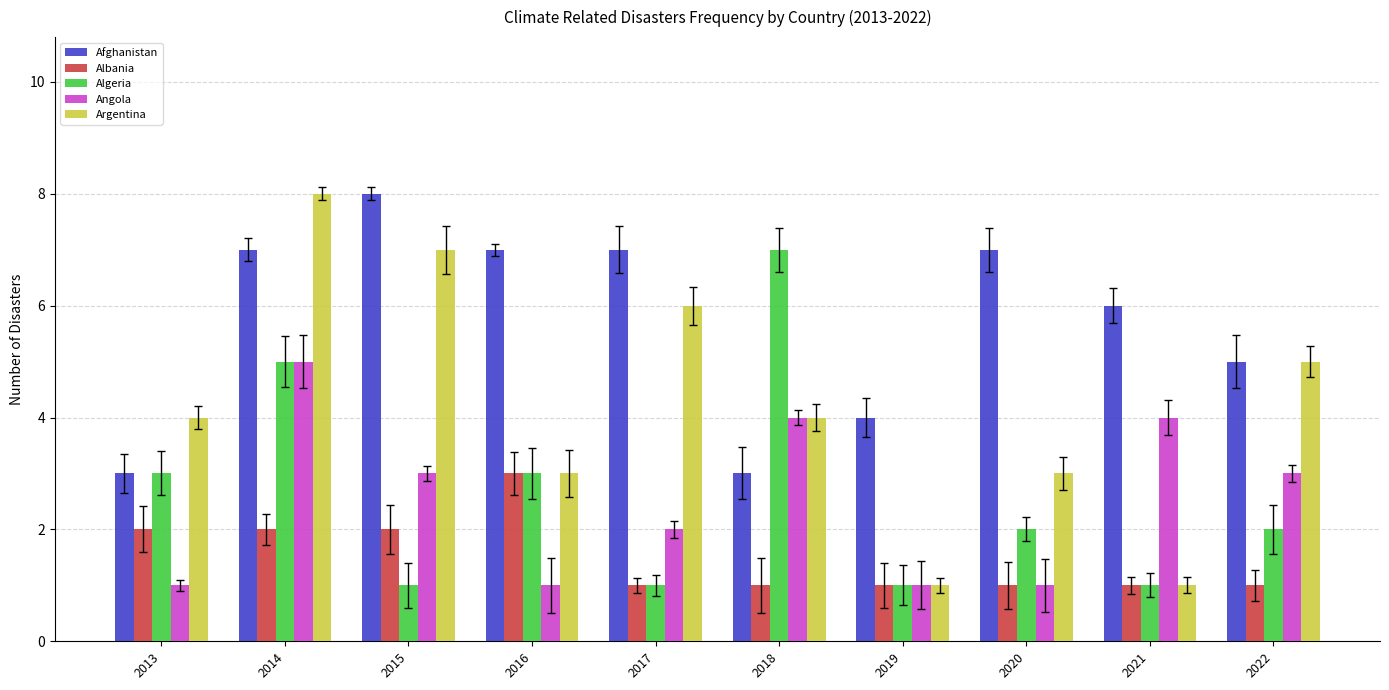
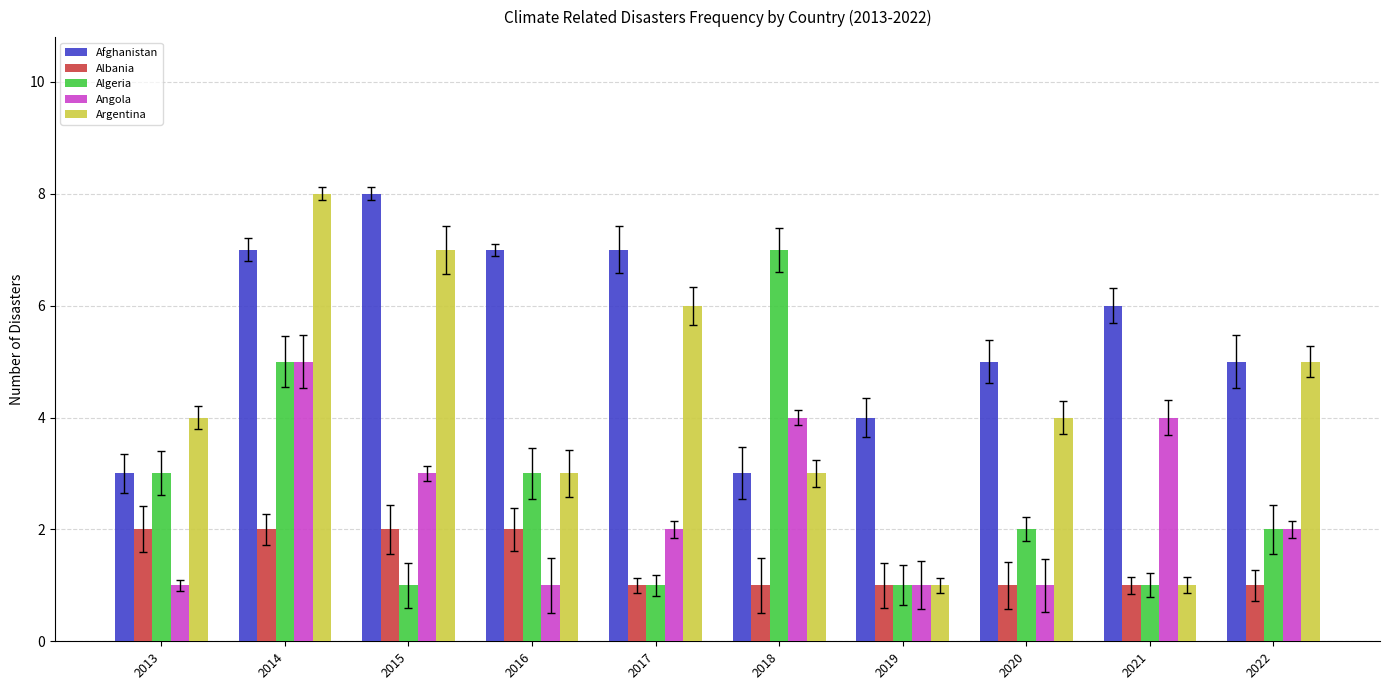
Albania, 2016: 3 -> 2
Argentina, 2018: 4 -> 3
Afghanistan, 2020: 7 -> 5
Argentina, 2020: 3 -> 4
Angola, 2022: 3 -> 2
